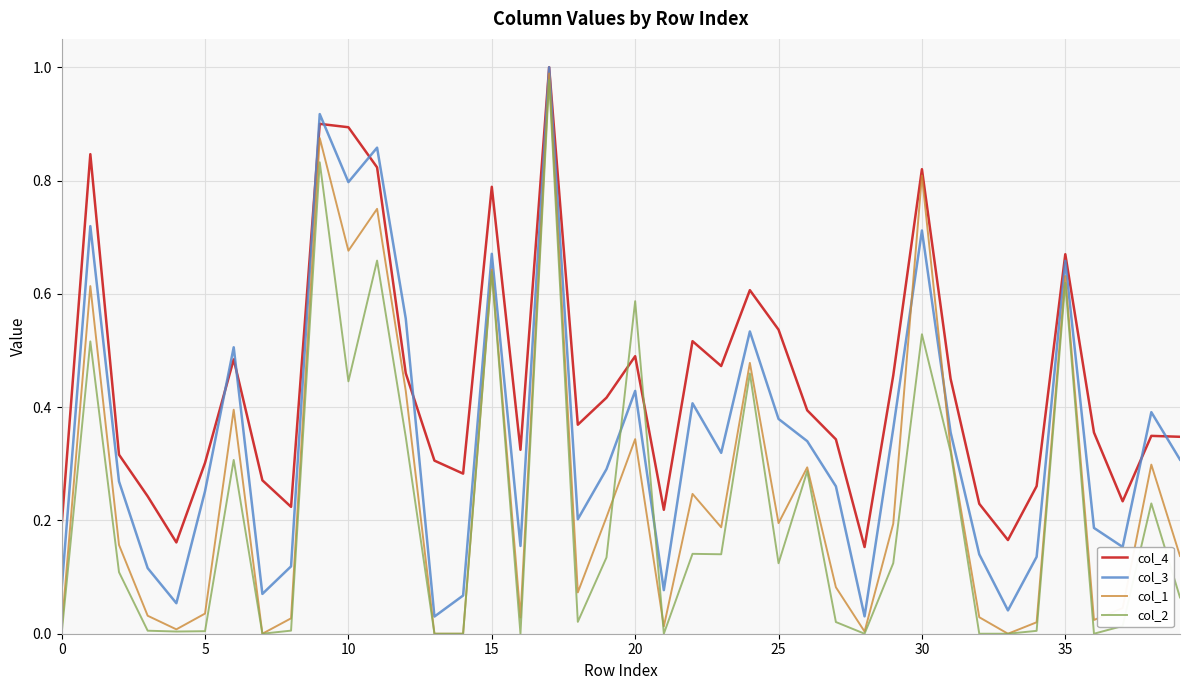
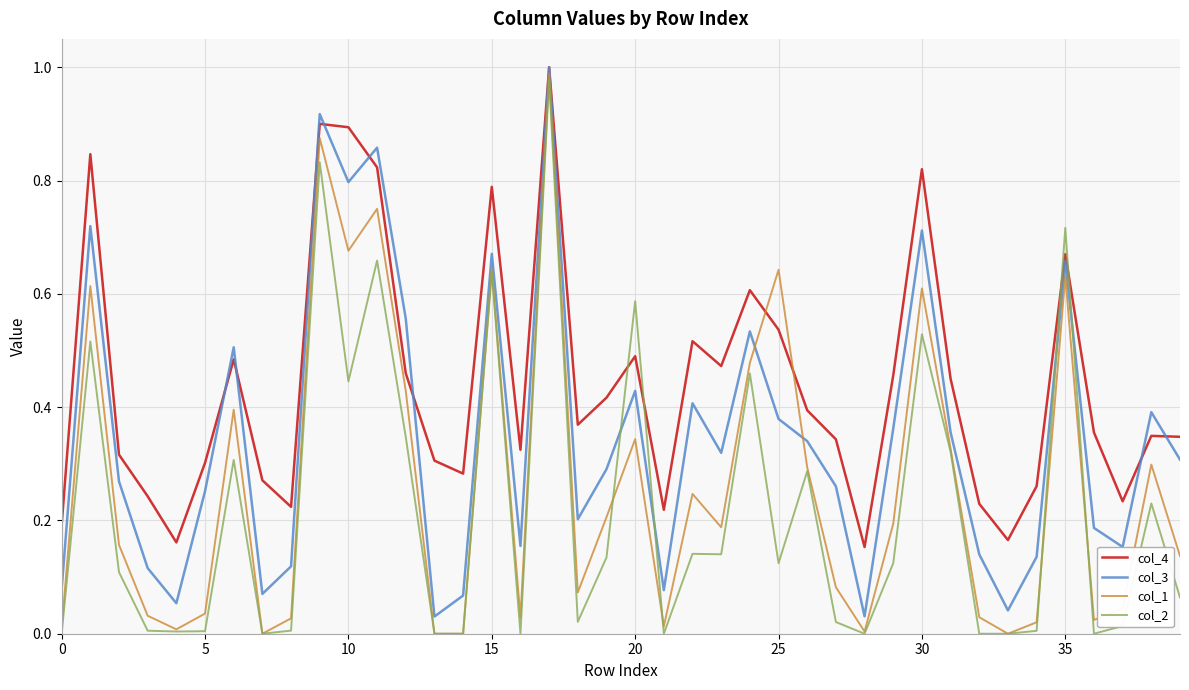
col_1, 25: 0.20 -> 0.64
col_1, 30: 0.81 -> 0.61
col_2, 35: 0.62 -> 0.72
